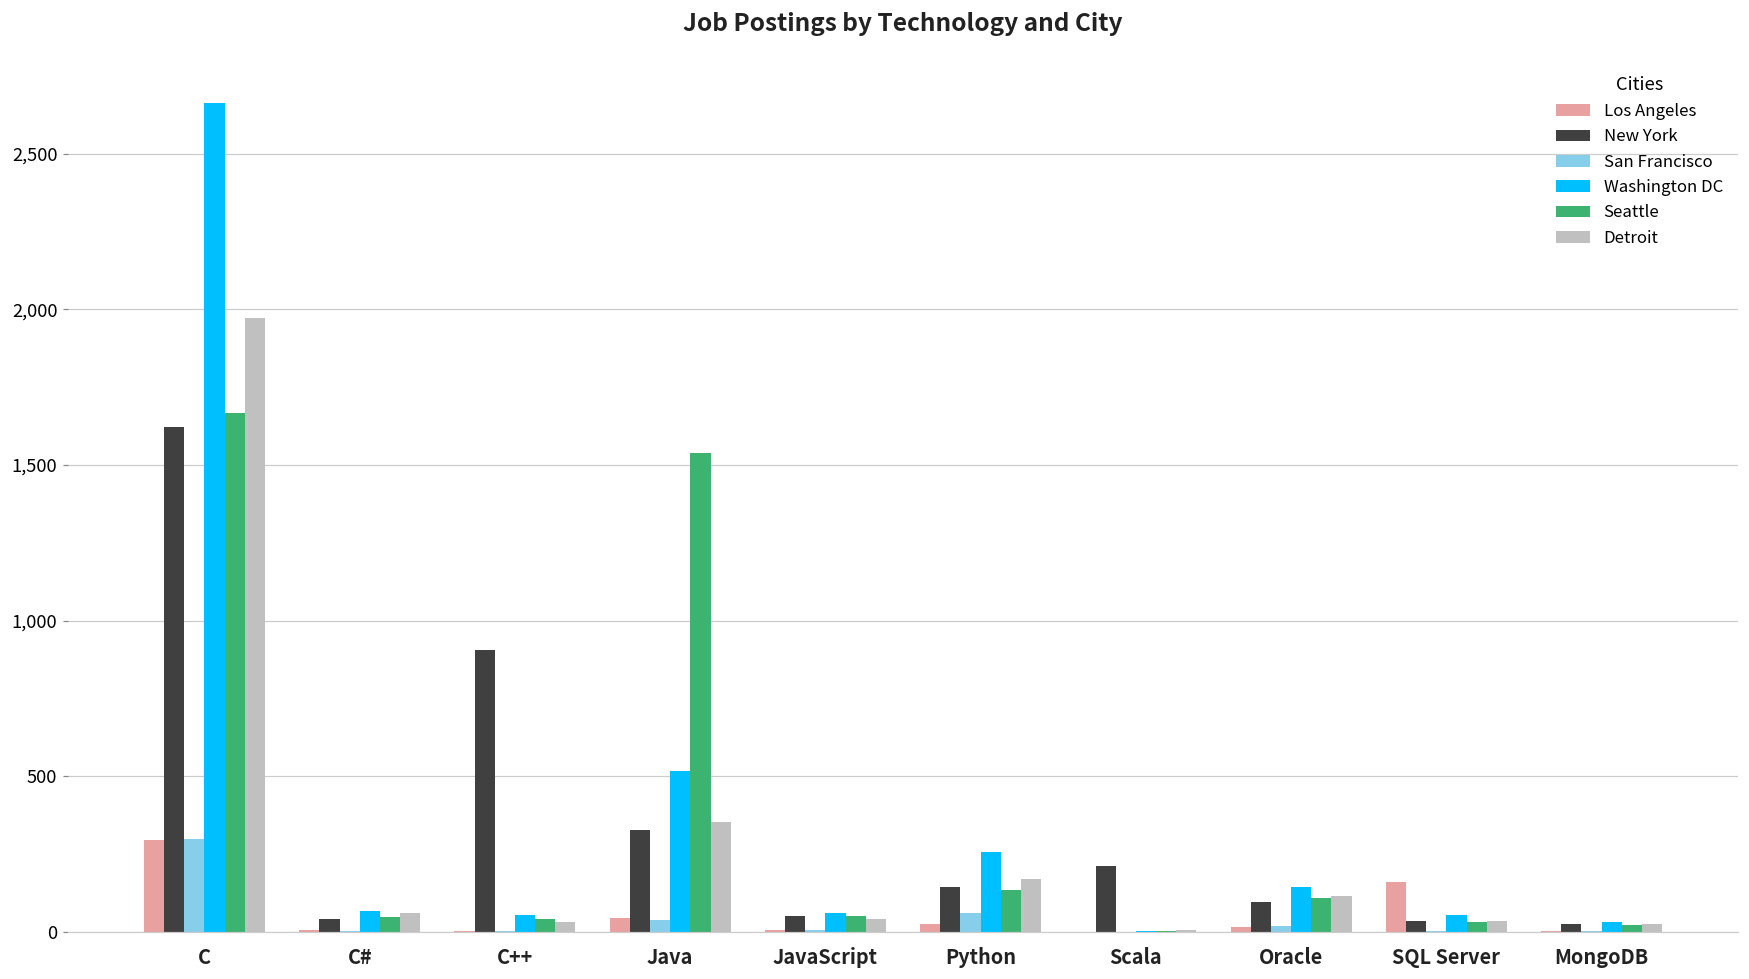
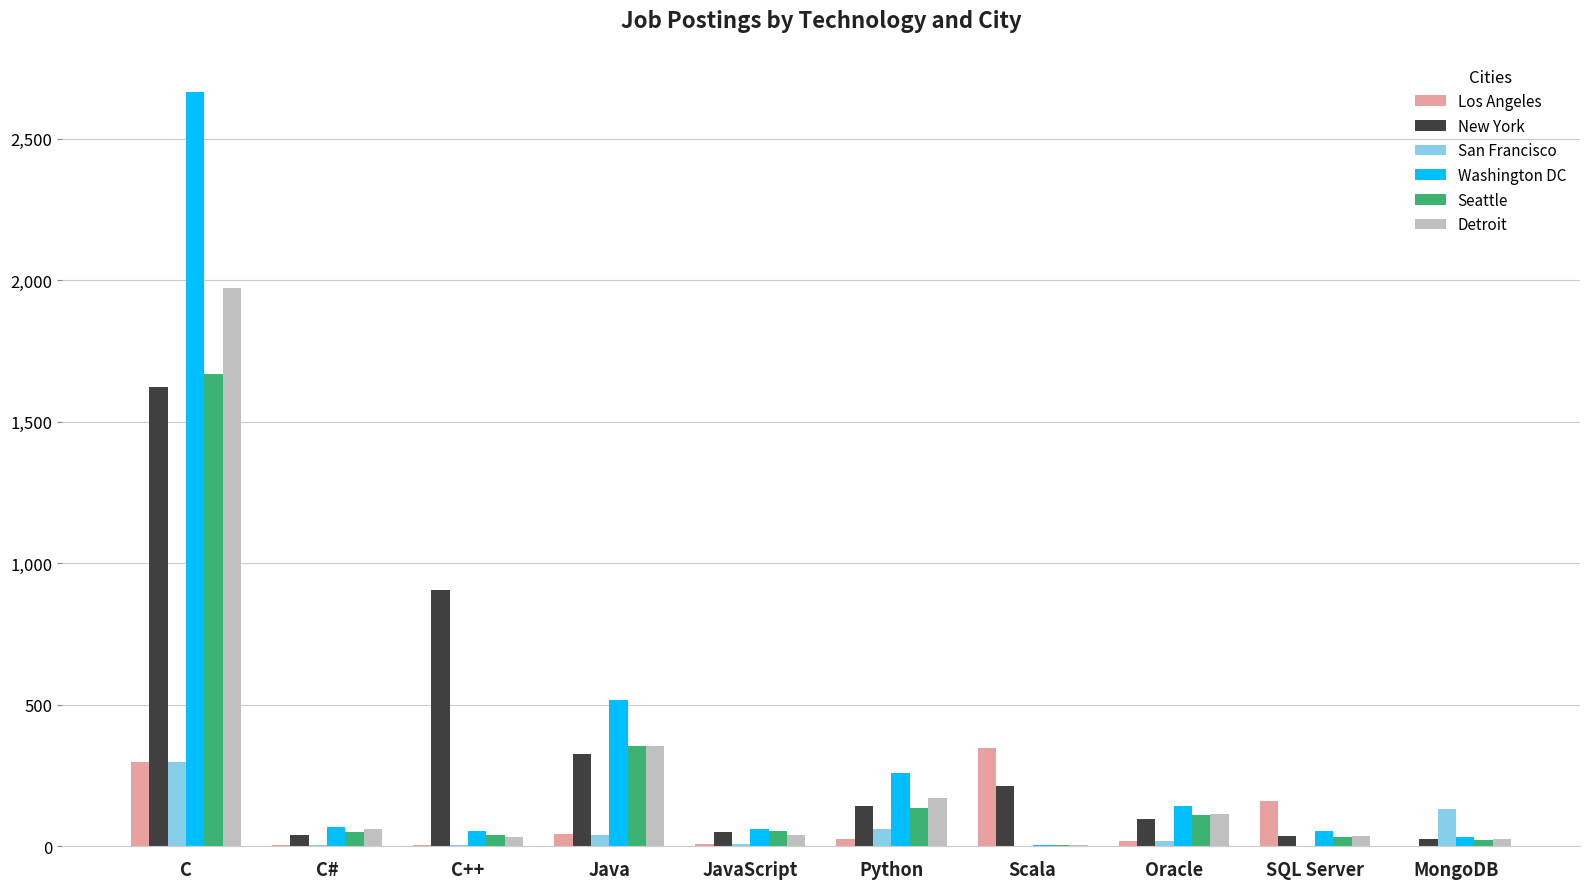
Seattle, Java: 1,540 -> 350
Los Angeles, Scala: 0 -> 350
San Francisco, MongoDB: 0 -> 130
